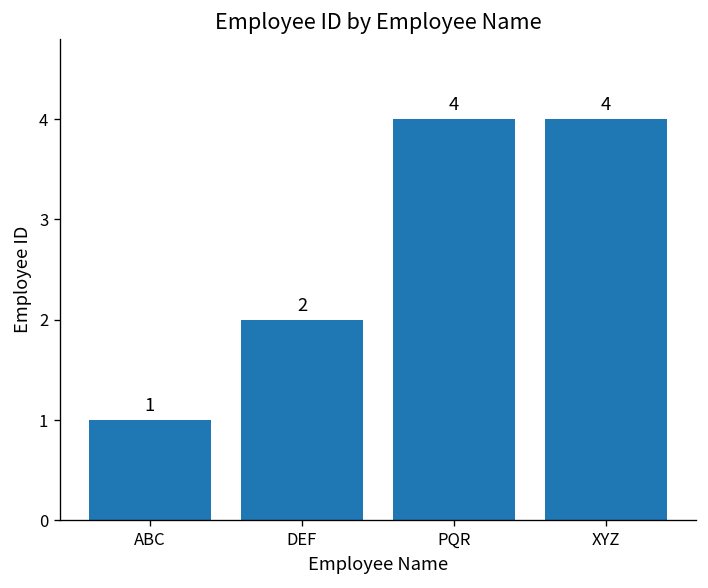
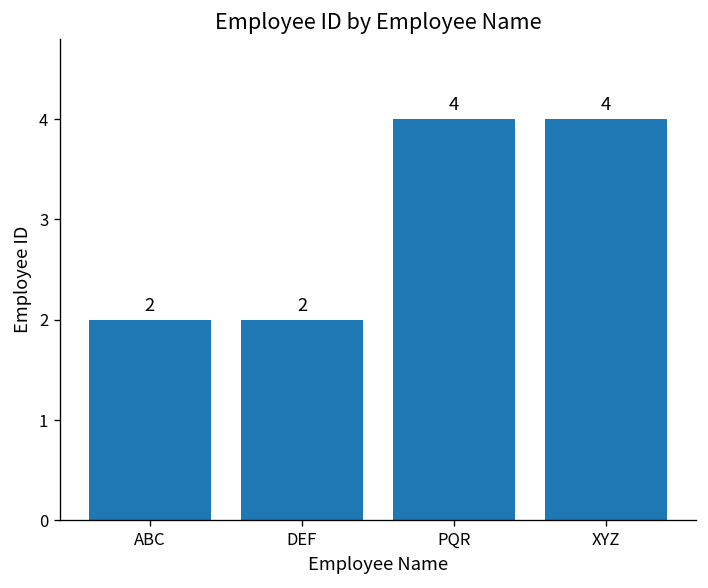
ABC: 1 -> 2
